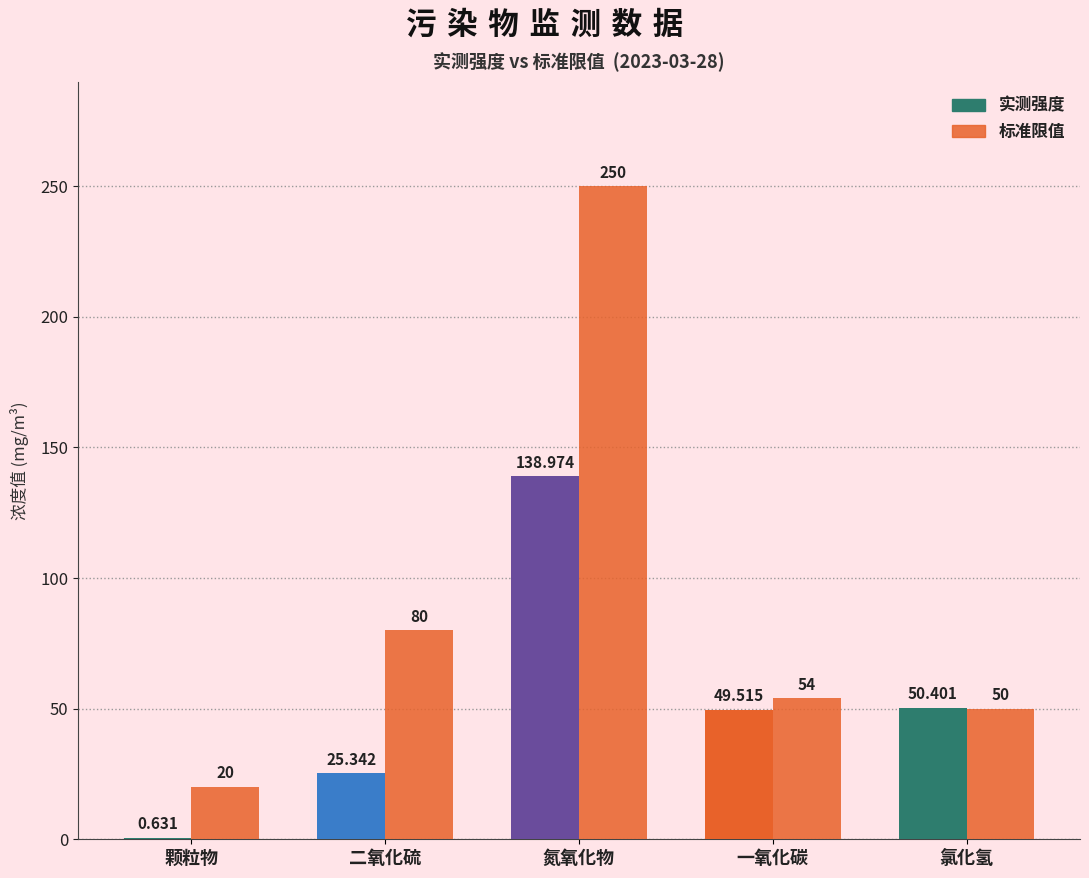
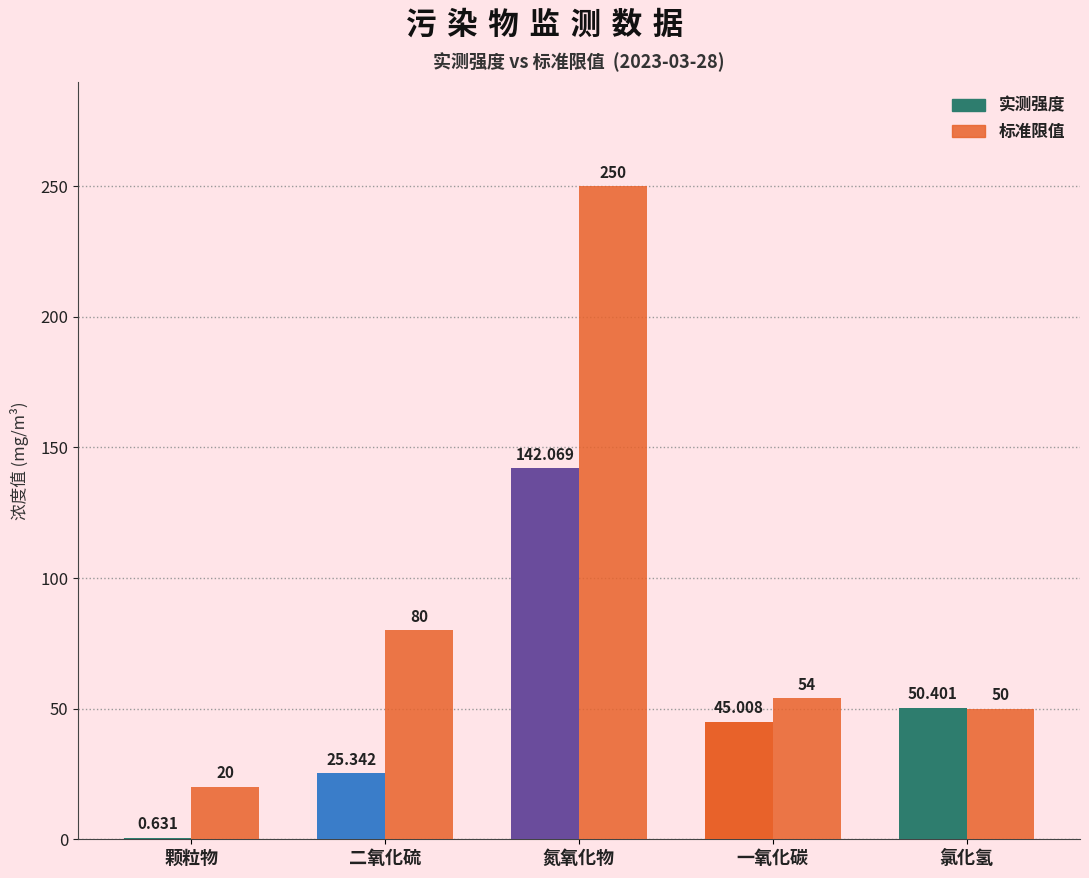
实测强度, 氮氧化物: 138.974 -> 142.069
实测强度, 一氧化碳: 49.515 -> 45.008
